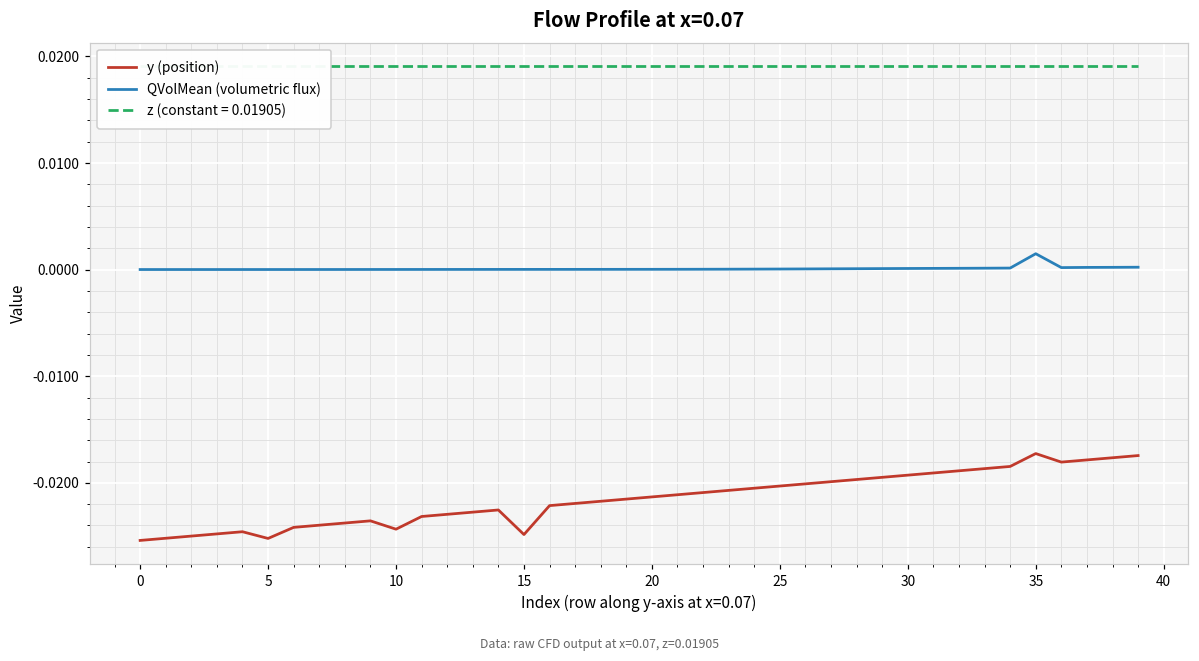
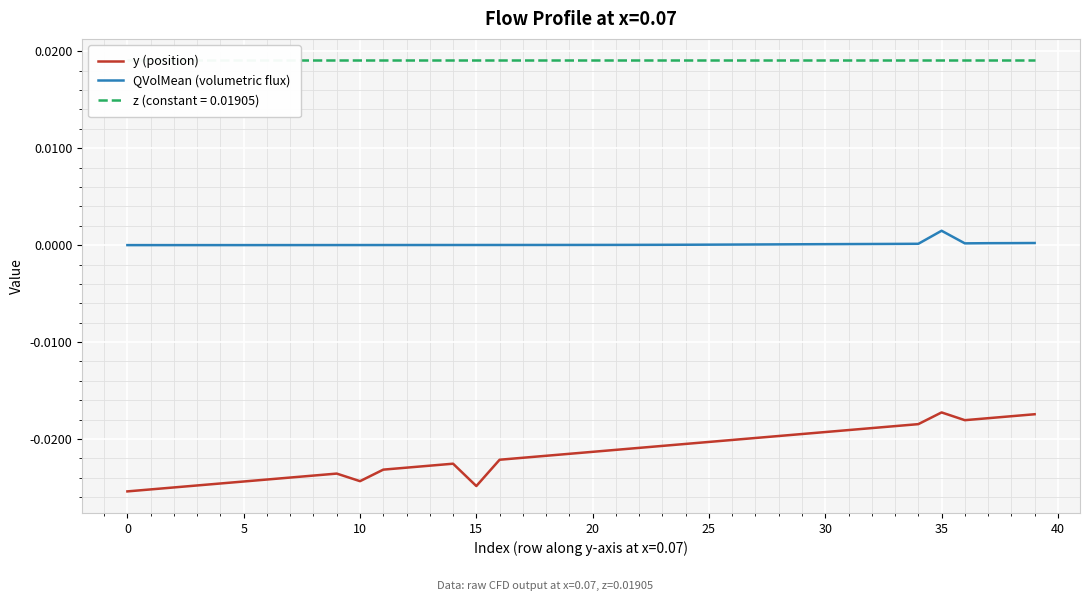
y (position), 5: -0.025 -> -0.024
